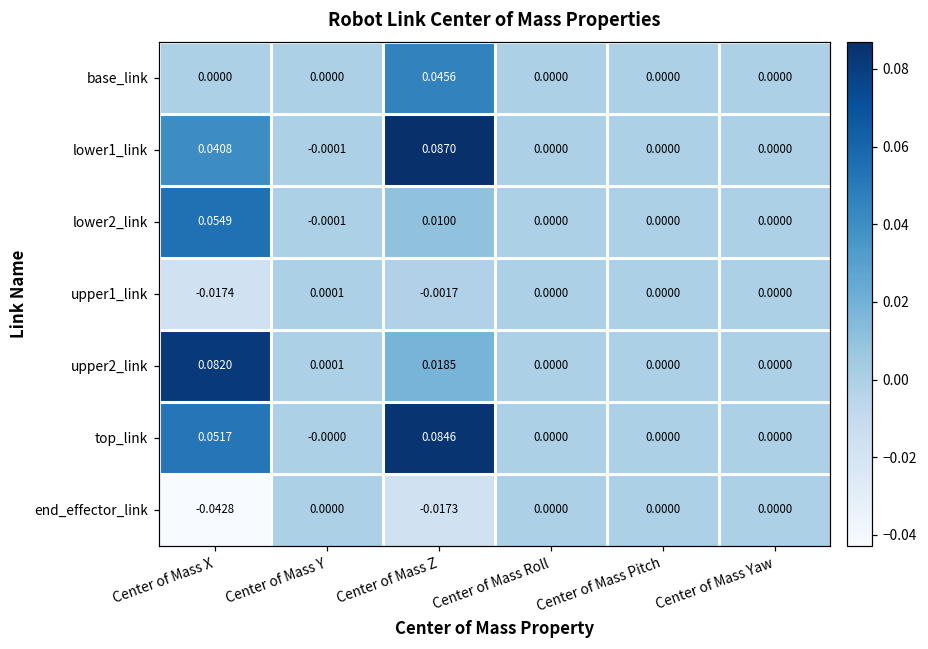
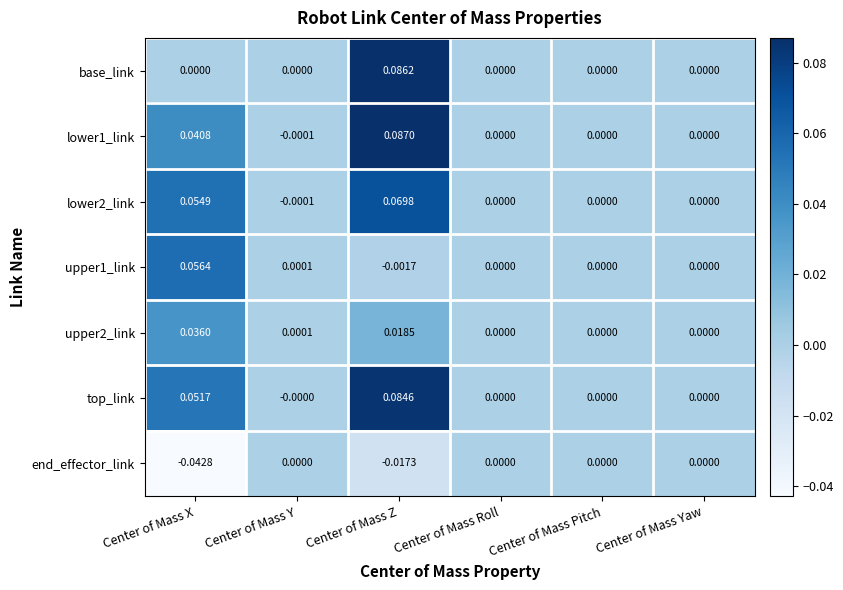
base_link, Center of Mass Z: 0.0456 -> 0.0862
lower2_link, Center of Mass Z: 0.0100 -> 0.0698
upper1_link, Center of Mass X: -0.0174 -> 0.0564
upper2_link, Center of Mass X: 0.0820 -> 0.0360
